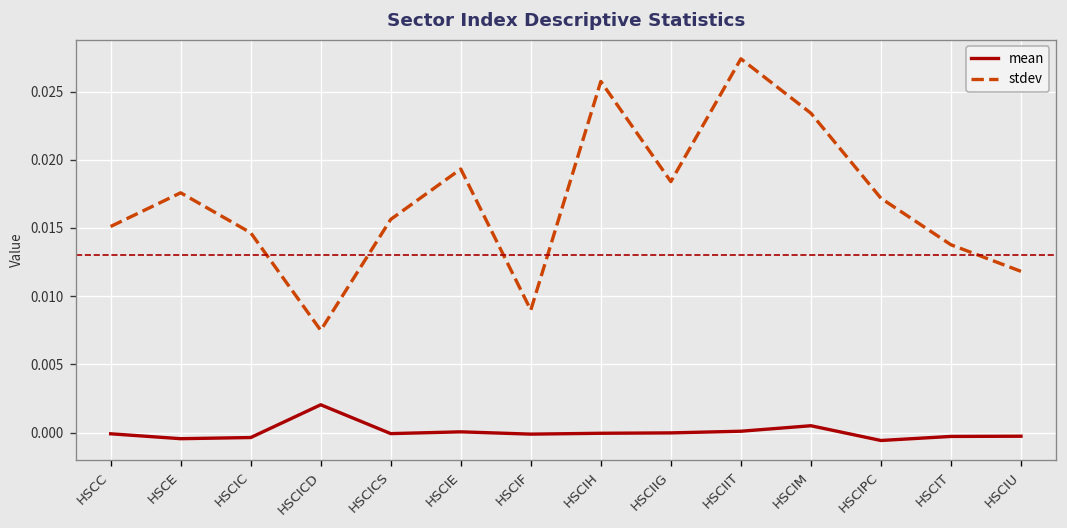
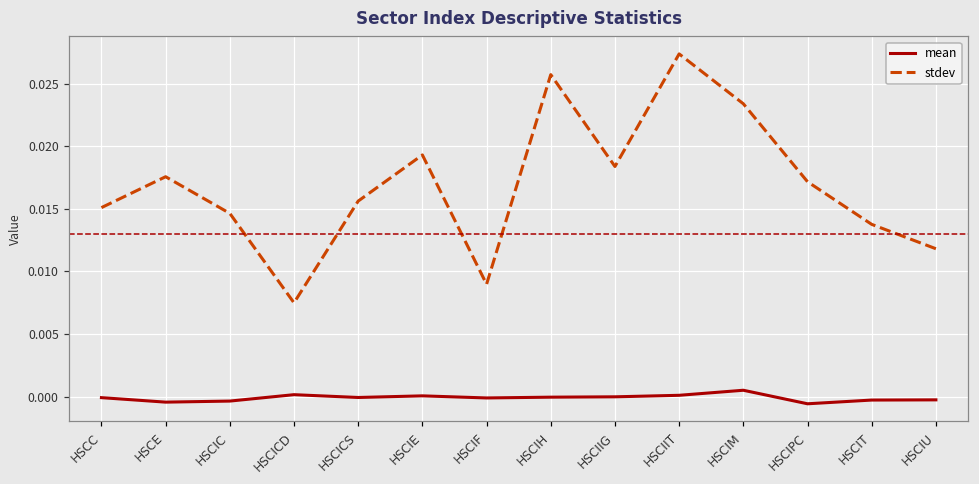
mean, HSCICD: 0.0020 -> 0.0002
